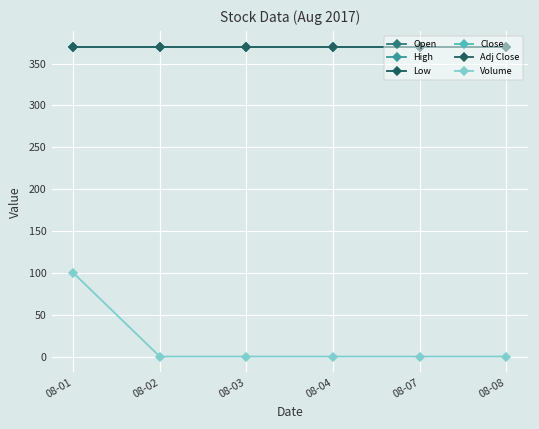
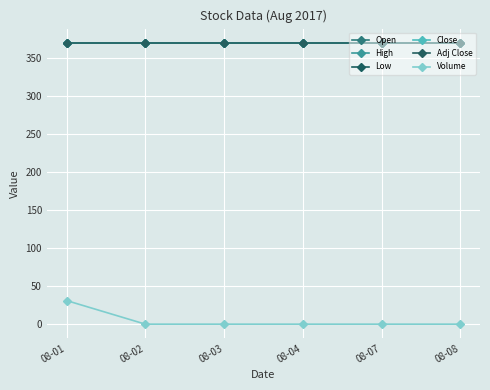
Volume, 08-01: 100 -> 30
